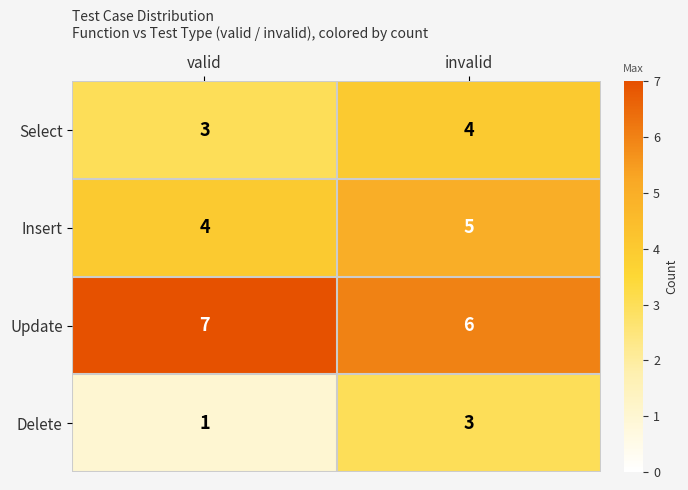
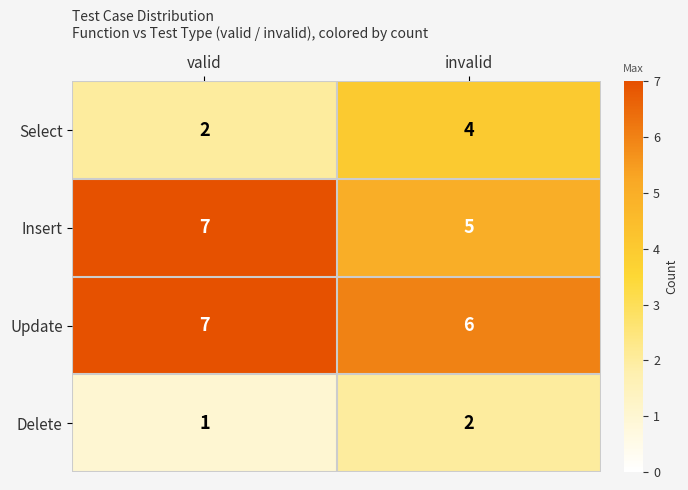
Select, valid: 3 -> 2
Insert, valid: 4 -> 7
Delete, invalid: 3 -> 2
